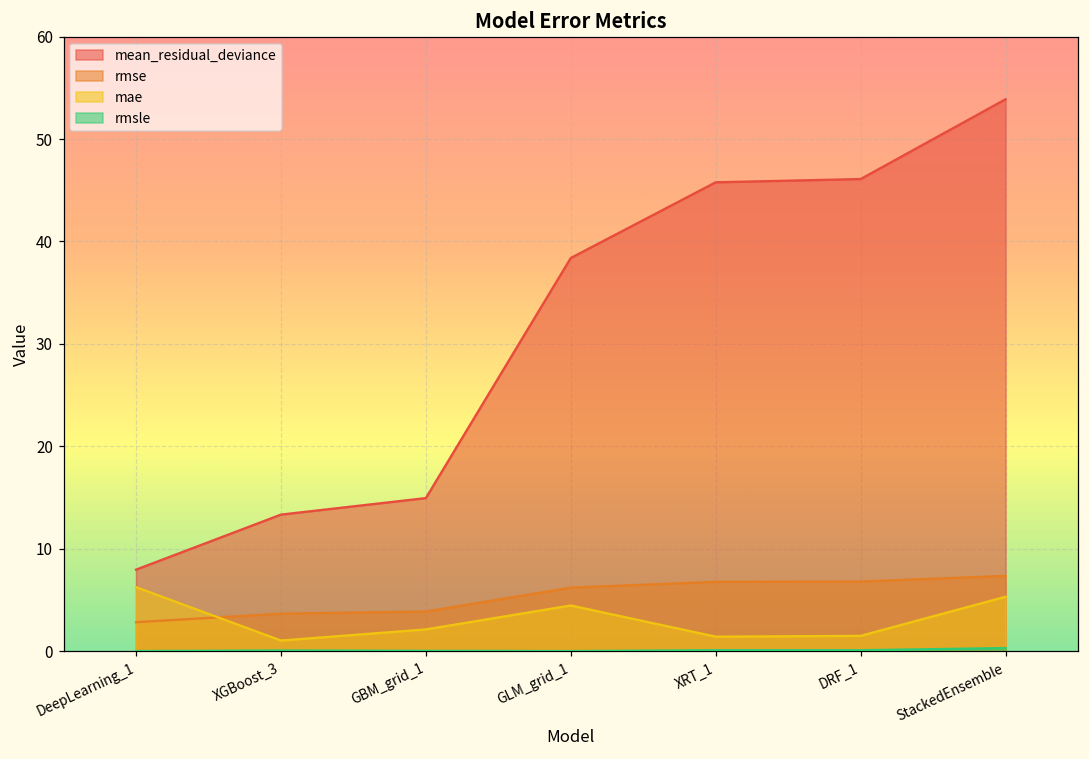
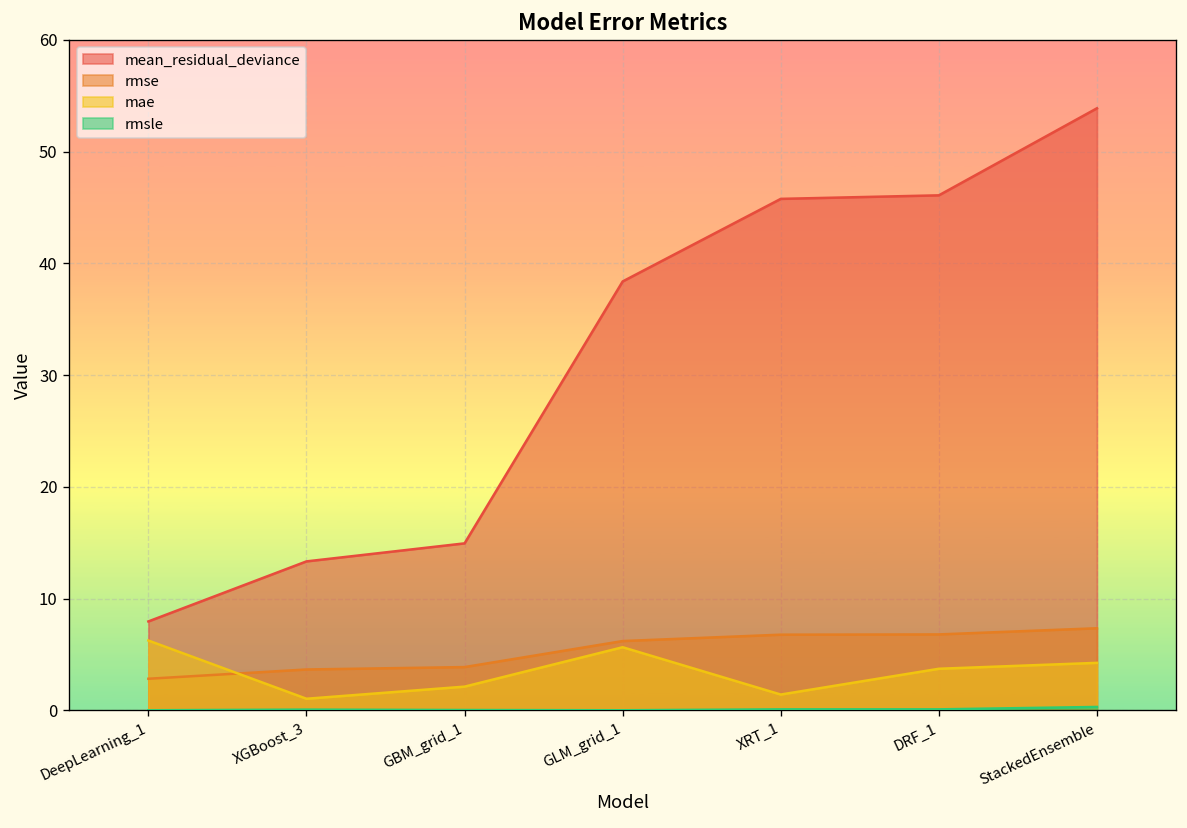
mae, GLM_grid_1: 4 -> 6
mae, DRF_1: 1 -> 4
mae, StackedEnsemble: 5 -> 4
